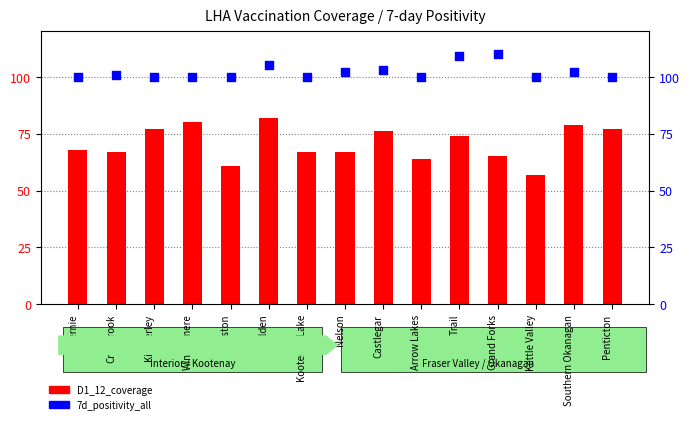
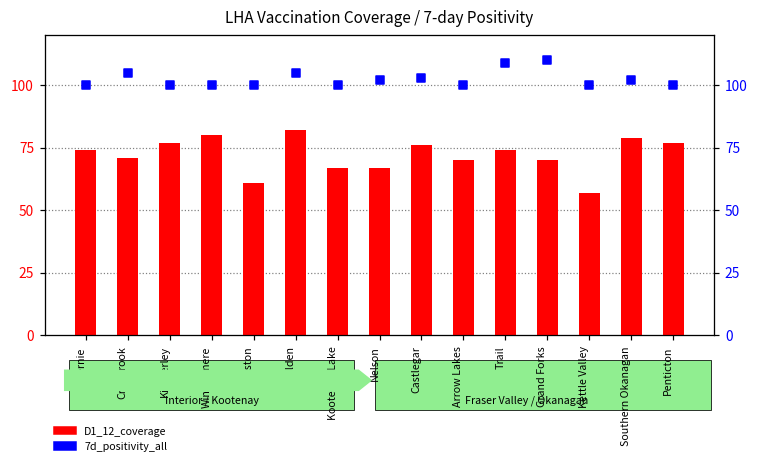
D1_12_coverage, Fernie: 68 -> 74
D1_12_coverage, Cranbrook: 67 -> 71
D1_12_coverage, Arrow Lakes: 64 -> 70
D1_12_coverage, Grand Forks: 65 -> 70
7d_positivity_all, Cranbrook: 101 -> 105
